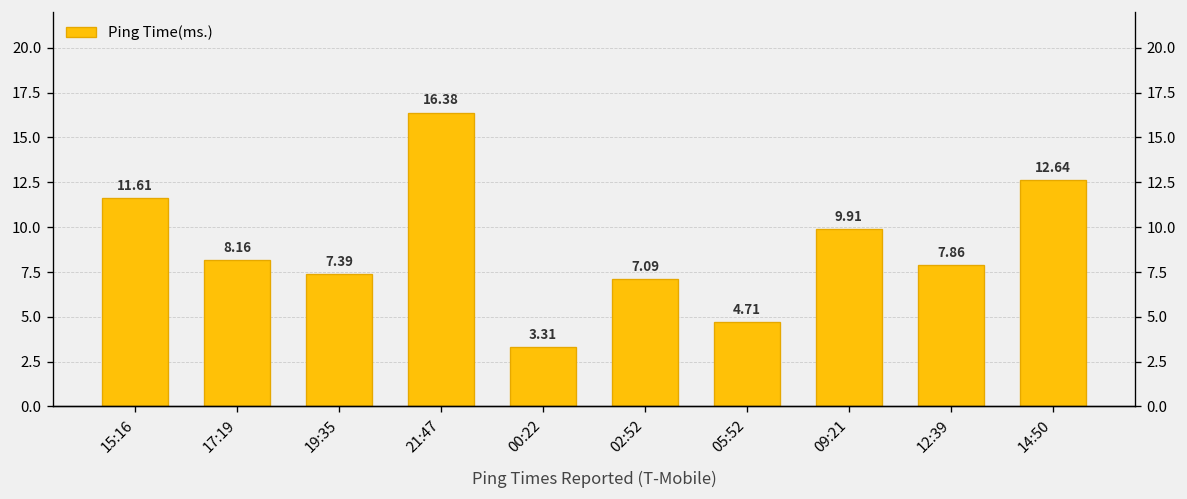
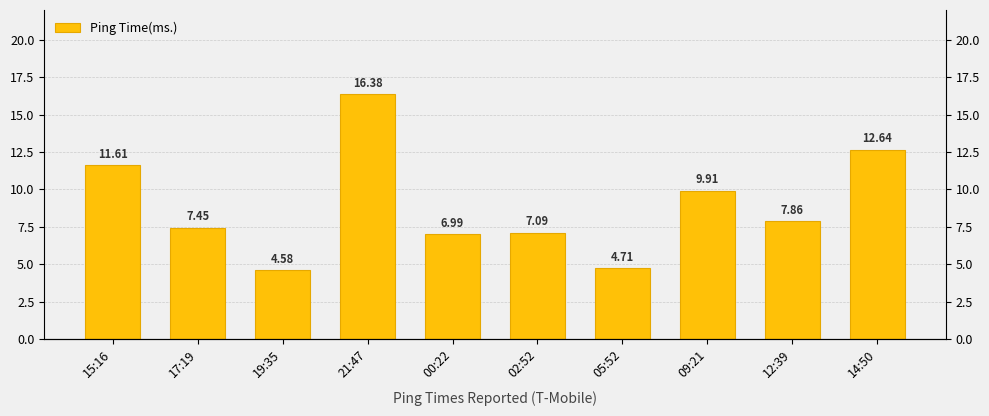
17:19: 8.16 -> 7.45
19:35: 7.39 -> 4.58
00:22: 3.31 -> 6.99
